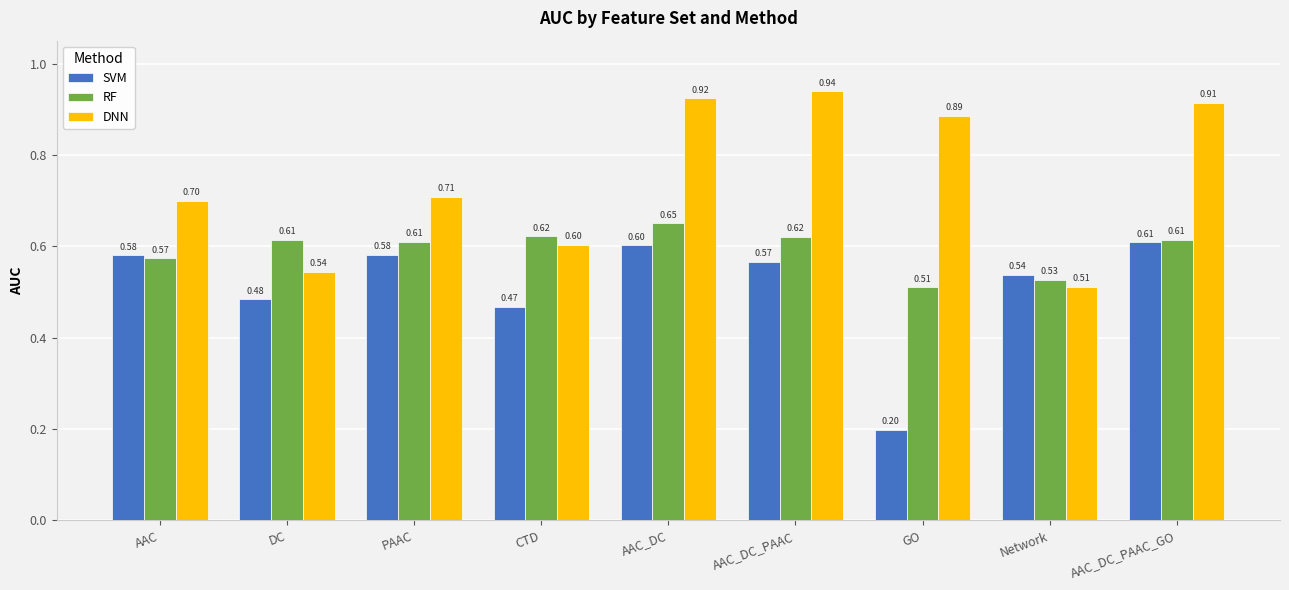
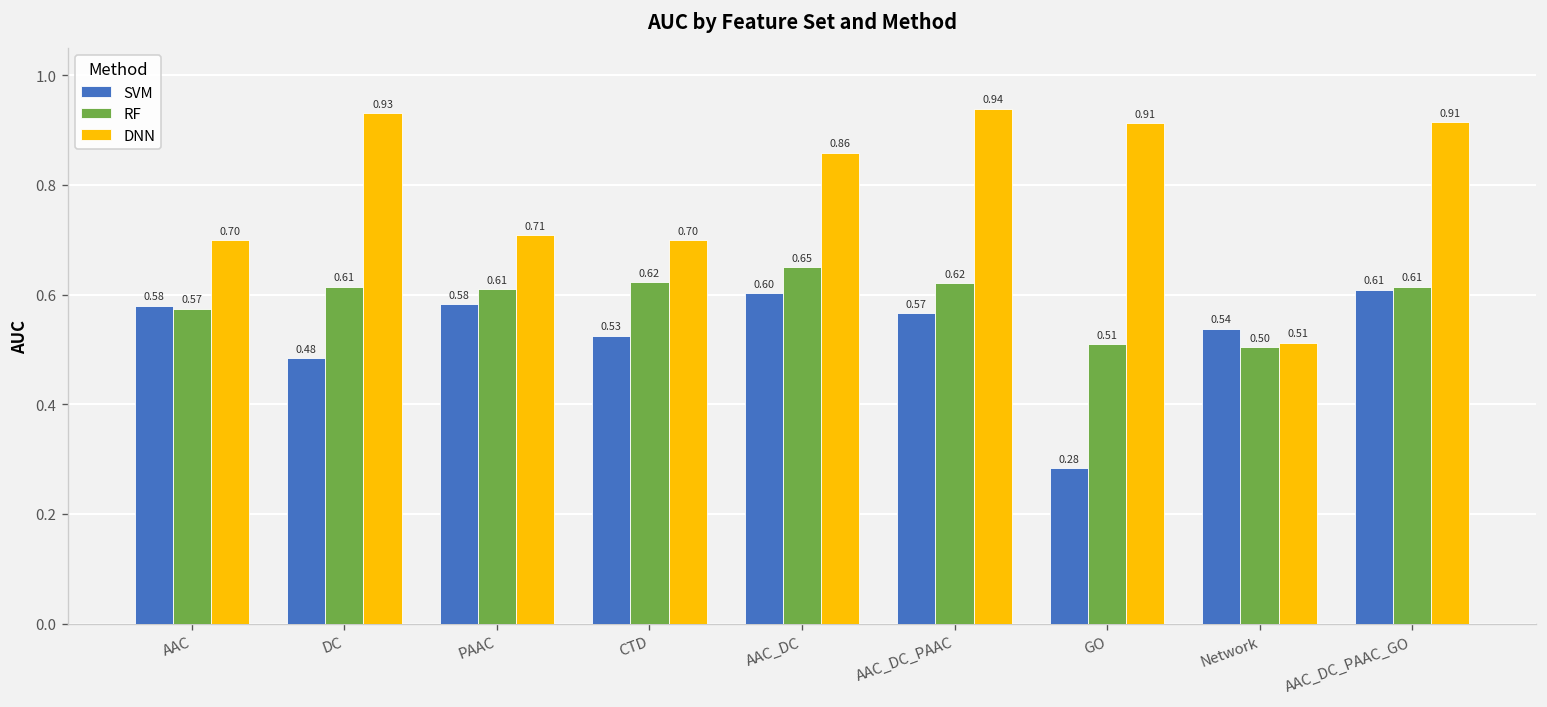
DNN, DC: 0.54 -> 0.93
SVM, CTD: 0.47 -> 0.53
DNN, CTD: 0.60 -> 0.70
DNN, AAC_DC: 0.92 -> 0.86
SVM, GO: 0.20 -> 0.28
DNN, GO: 0.89 -> 0.91
RF, Network: 0.53 -> 0.50
